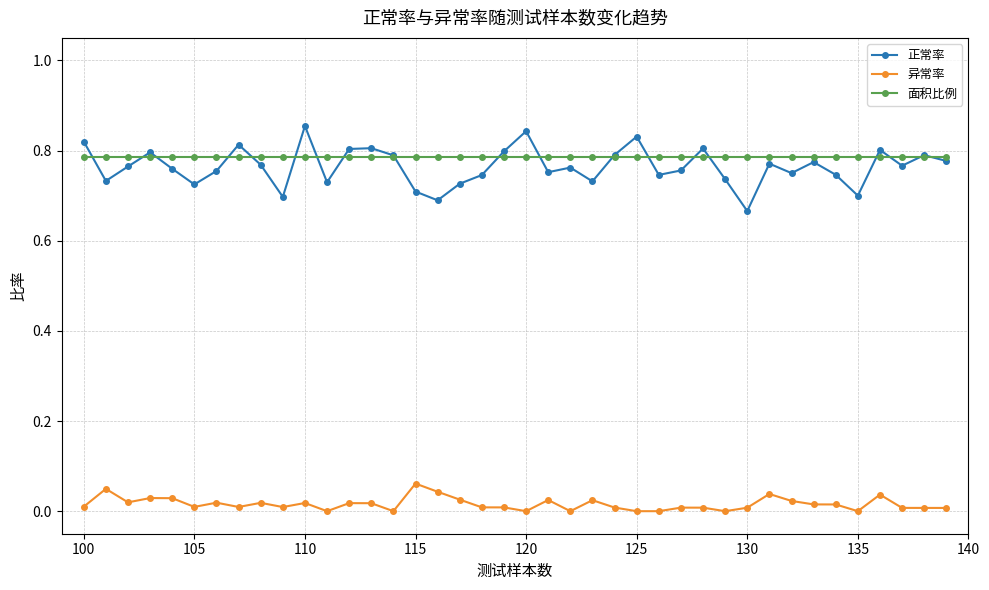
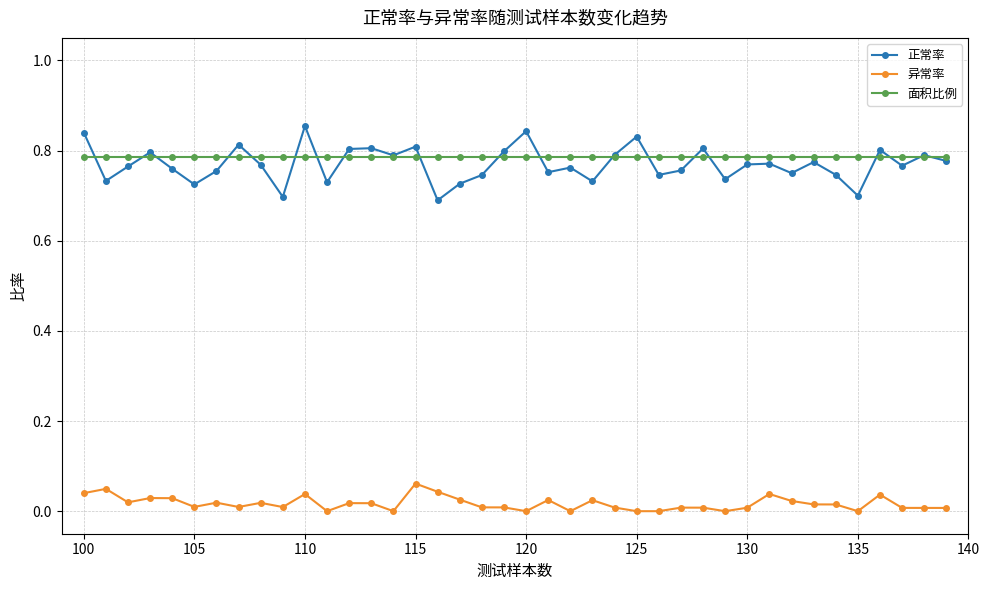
正常率, 100: 0.82 -> 0.84
异常率, 100: 0.01 -> 0.04
异常率, 110: 0.02 -> 0.04
正常率, 115: 0.71 -> 0.81
正常率, 130: 0.67 -> 0.77
